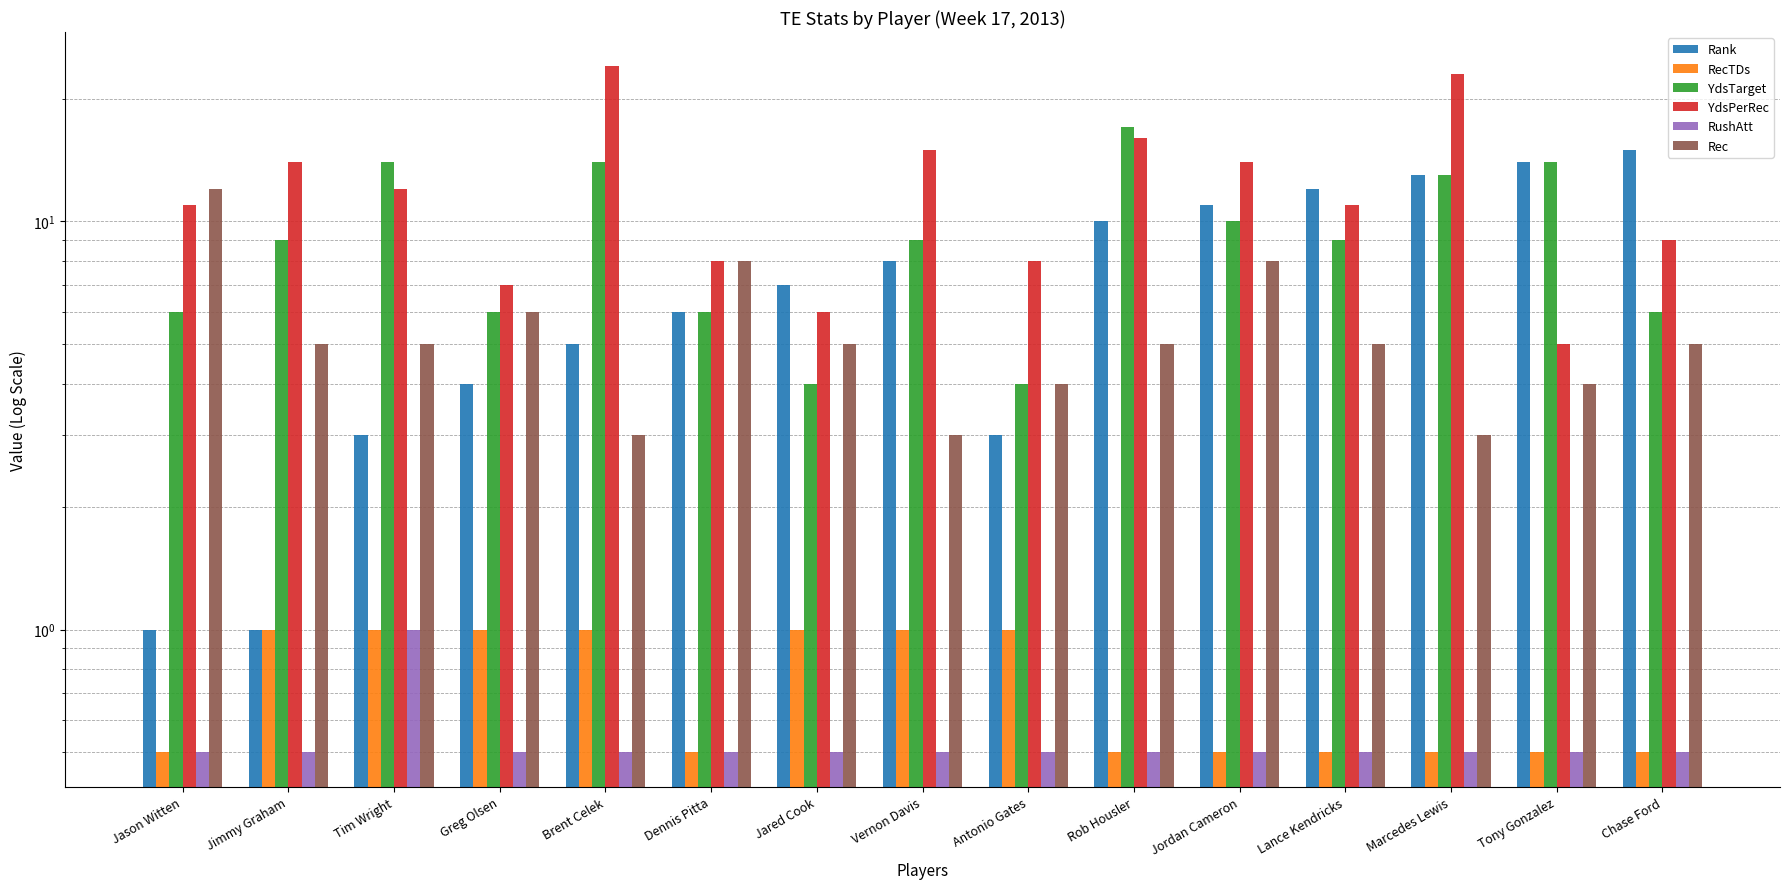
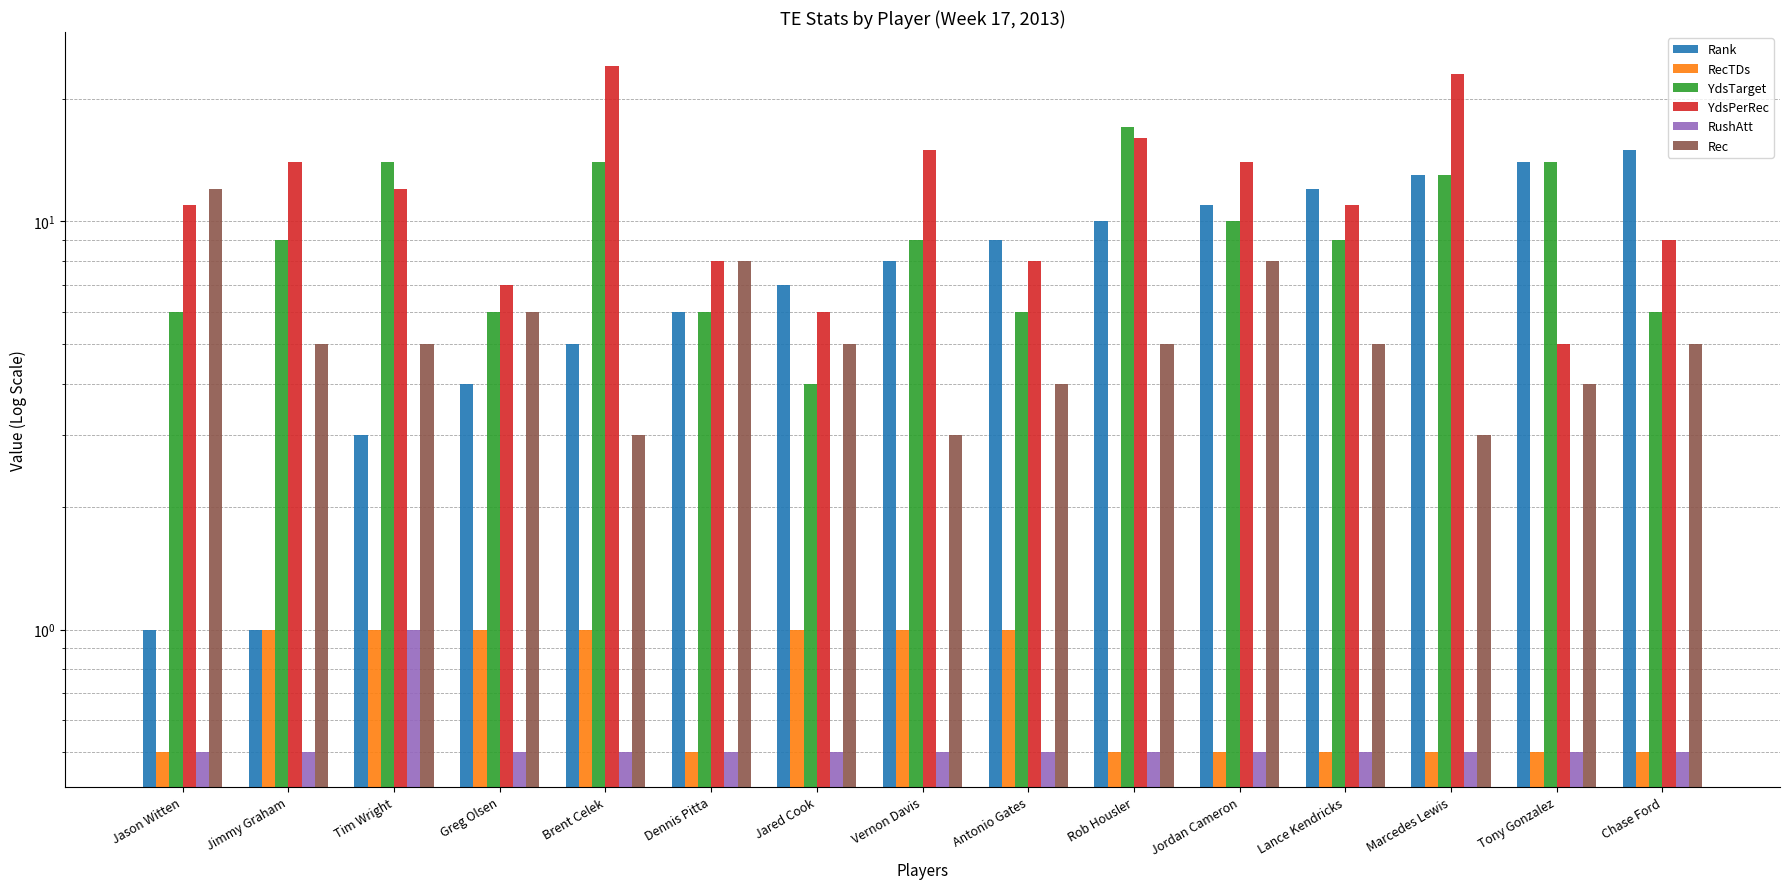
Rank, Antonio Gates: 3 -> 9
YdsTarget, Antonio Gates: 4 -> 6
